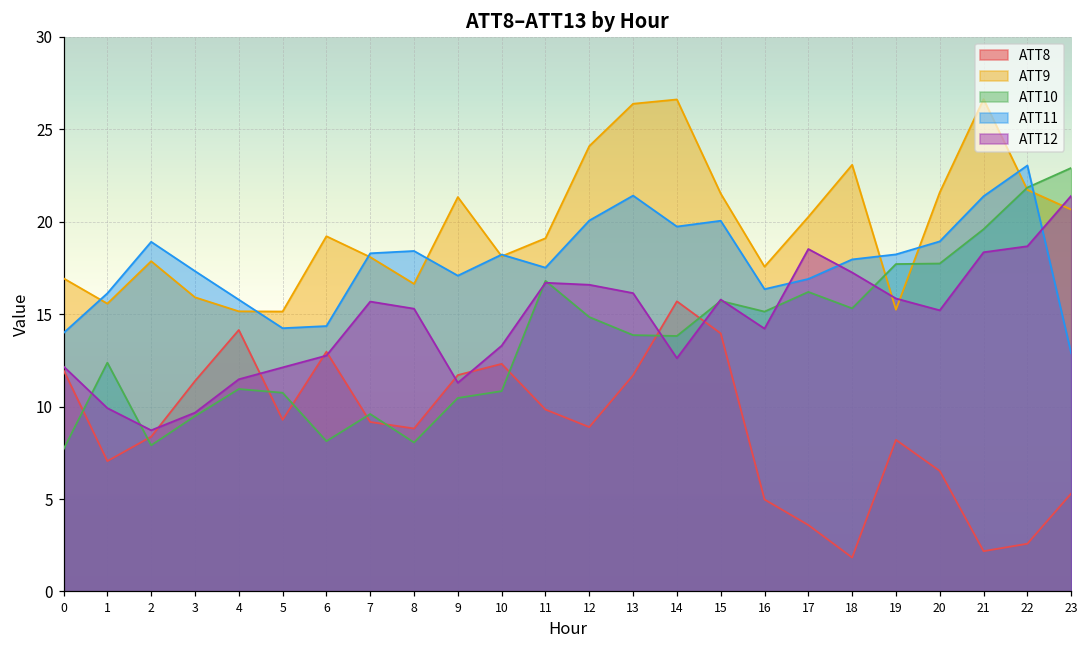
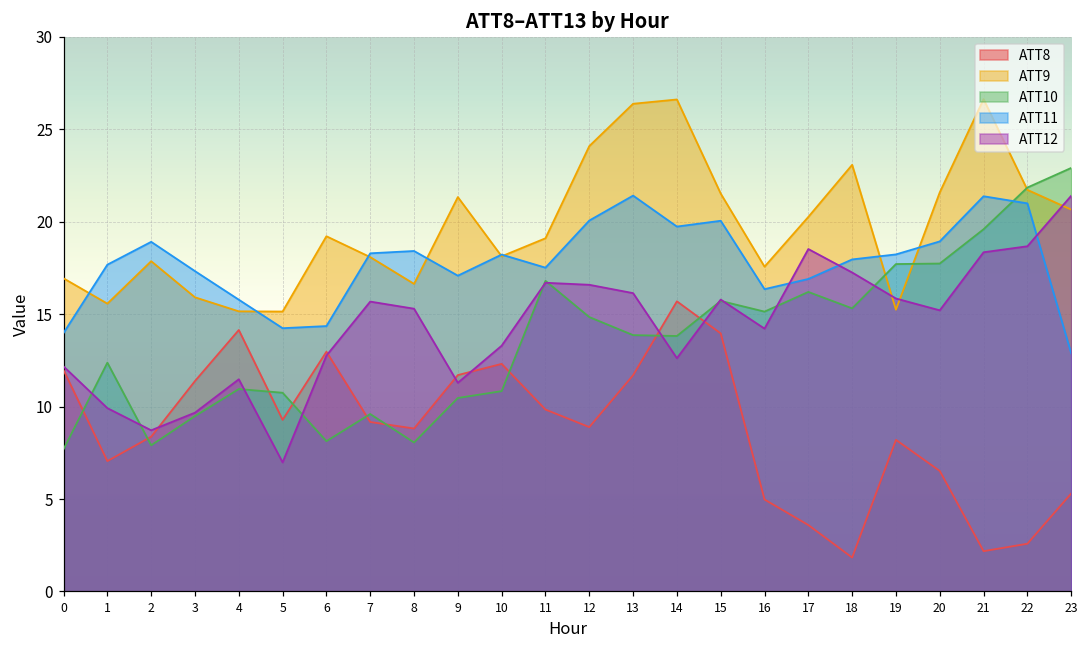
ATT11, 1: 16.1 -> 17.7
ATT12, 5: 12.1 -> 7.0
ATT11, 22: 23.0 -> 21.0
